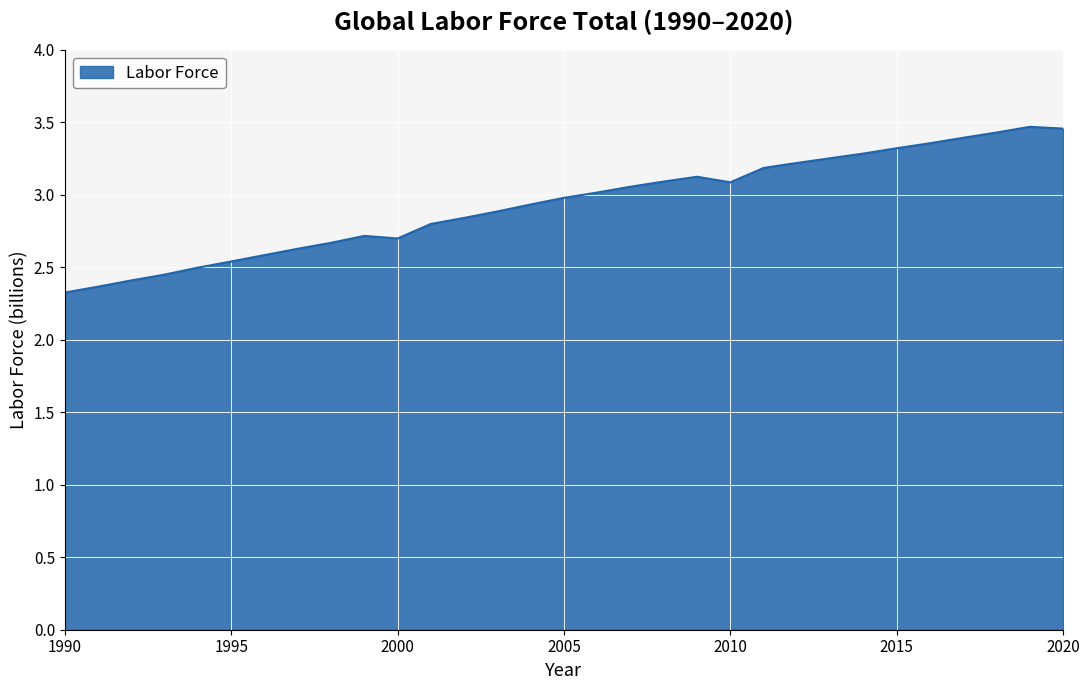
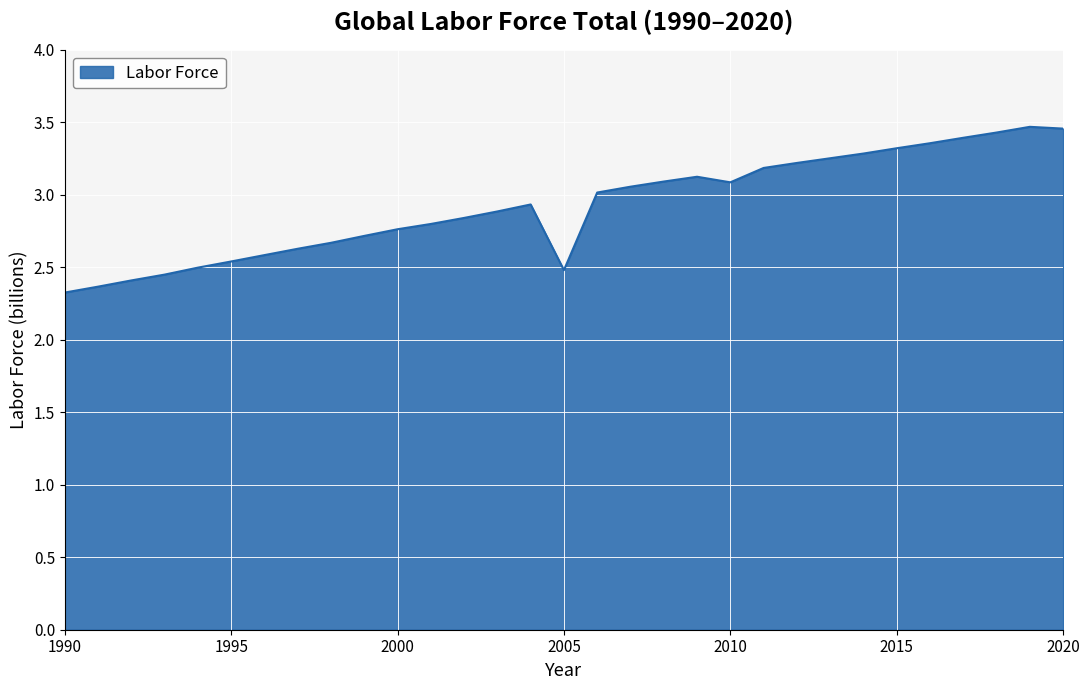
2000: 2.70 -> 2.76
2005: 2.98 -> 2.48
